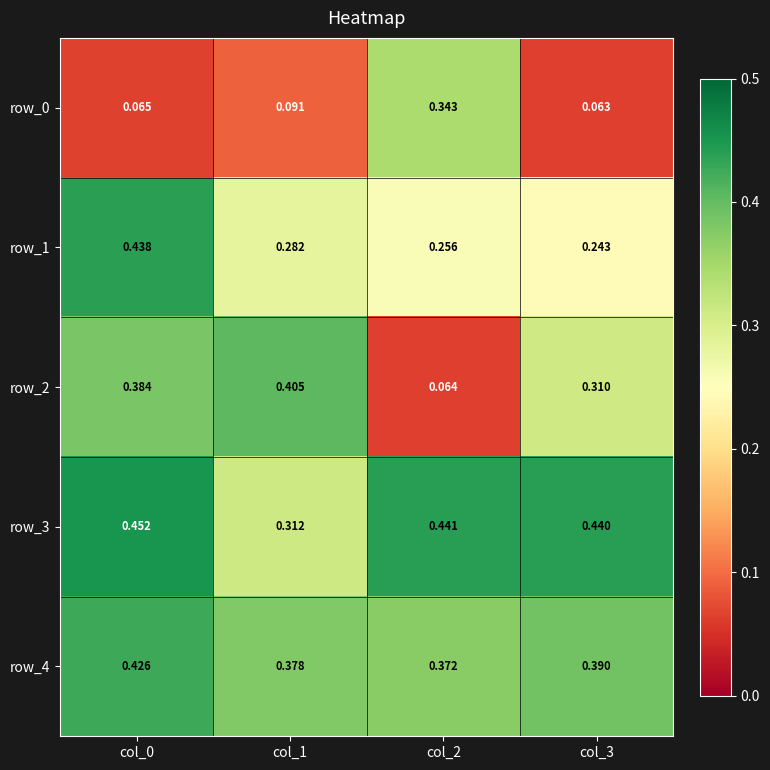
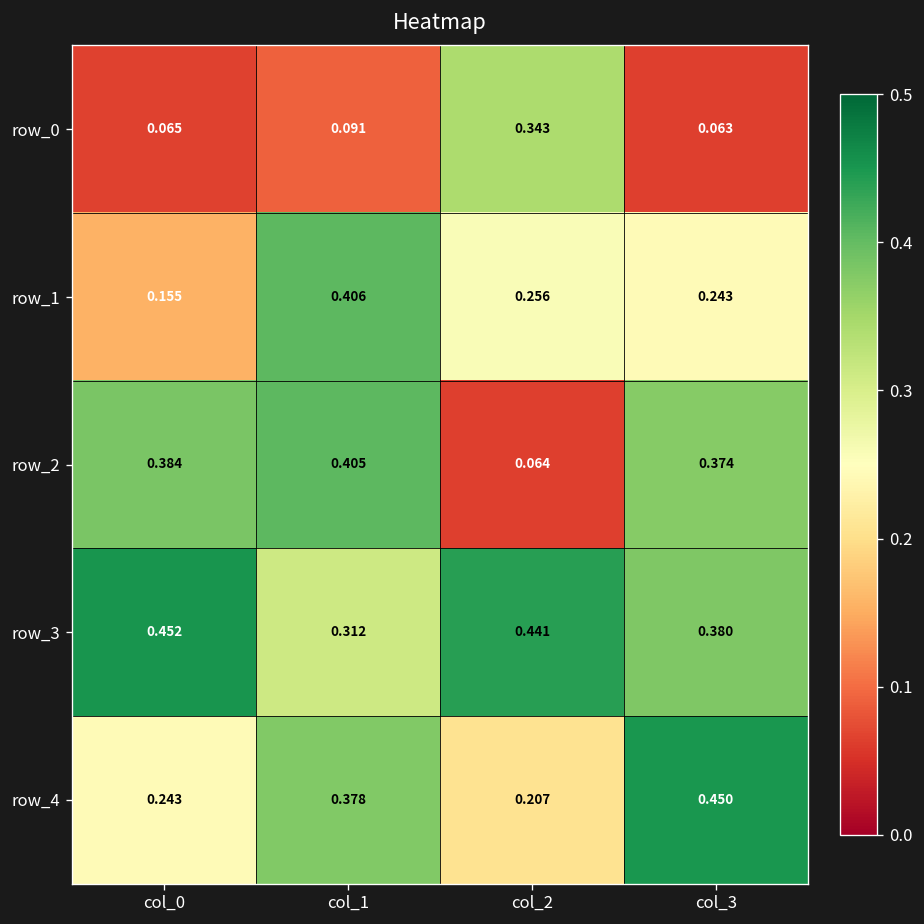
row_1, col_0: 0.438 -> 0.155
row_1, col_1: 0.282 -> 0.406
row_2, col_3: 0.310 -> 0.374
row_3, col_3: 0.440 -> 0.380
row_4, col_0: 0.426 -> 0.243
row_4, col_2: 0.372 -> 0.207
row_4, col_3: 0.390 -> 0.450
